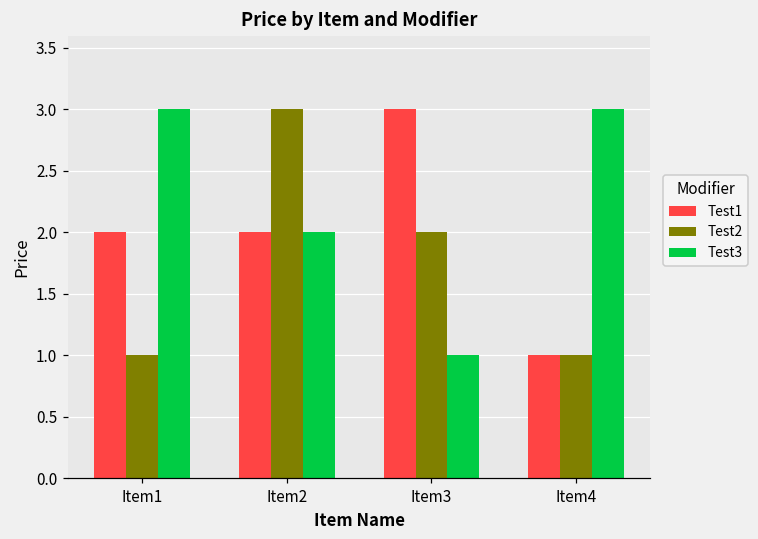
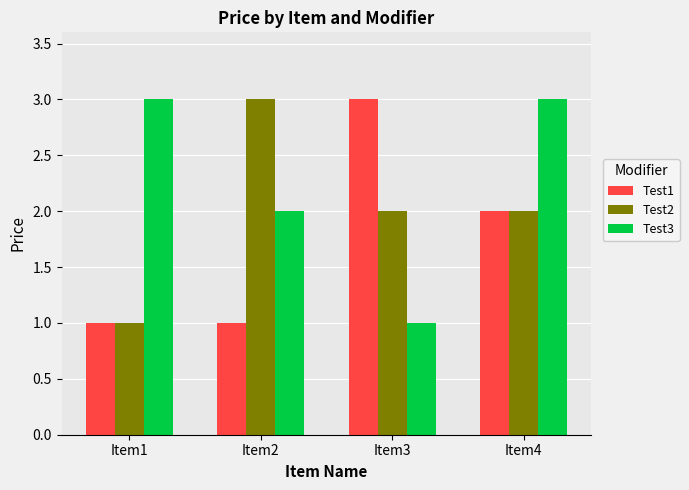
Test1, Item1: 2 -> 1
Test1, Item2: 2 -> 1
Test1, Item4: 1 -> 2
Test2, Item4: 1 -> 2
